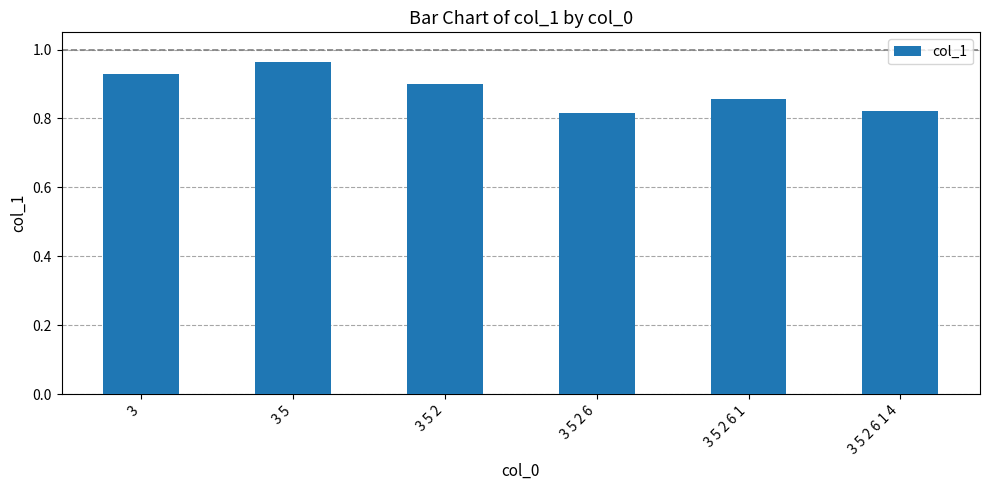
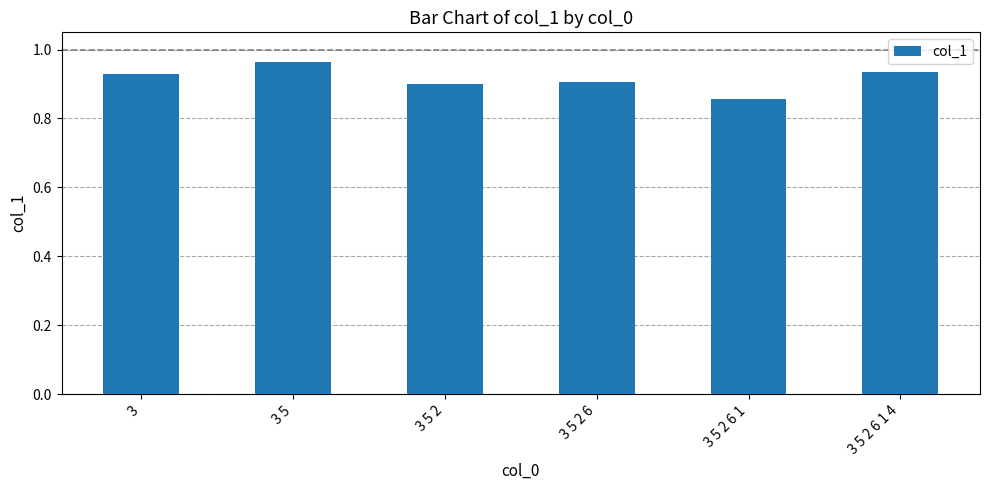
3 5 2 6: 0.82 -> 0.91
3 5 2 6 1 4: 0.82 -> 0.94
